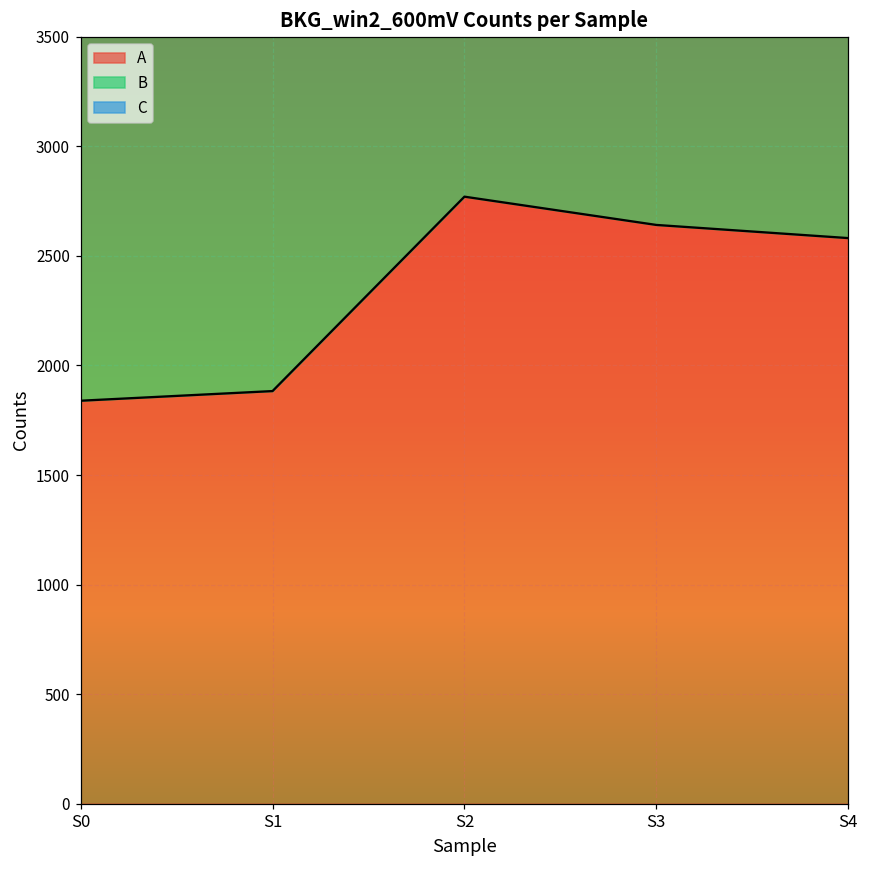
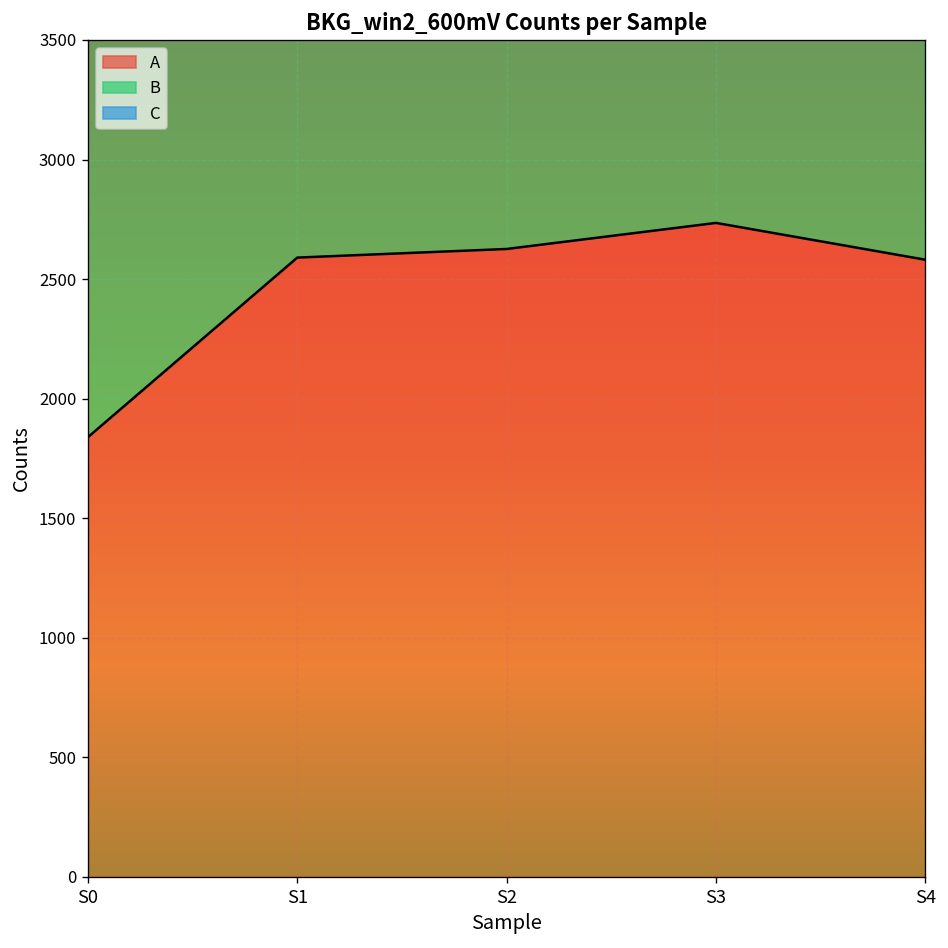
A, S1: 1880 -> 2590
A, S2: 2770 -> 2630
A, S3: 2640 -> 2740
